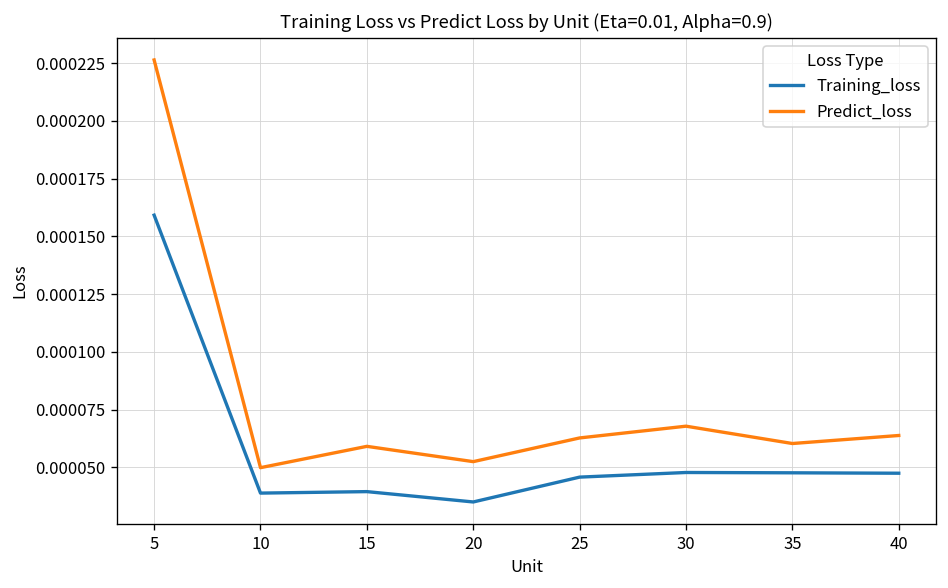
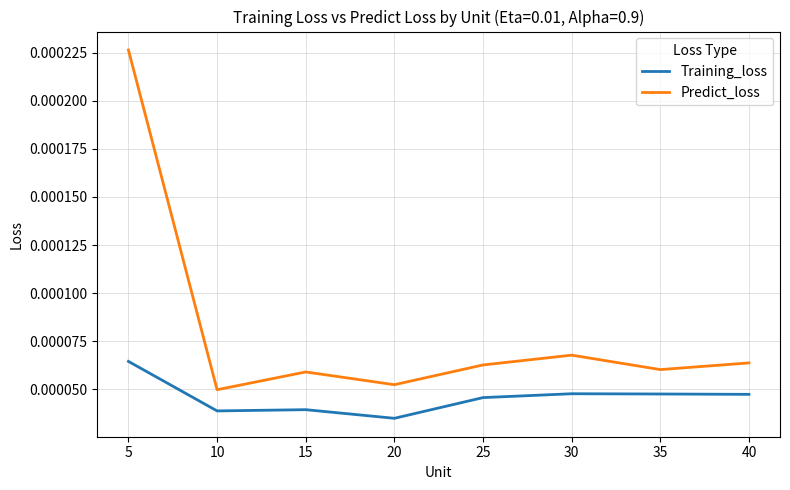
Training_loss, 5: 0.000159 -> 0.000065
